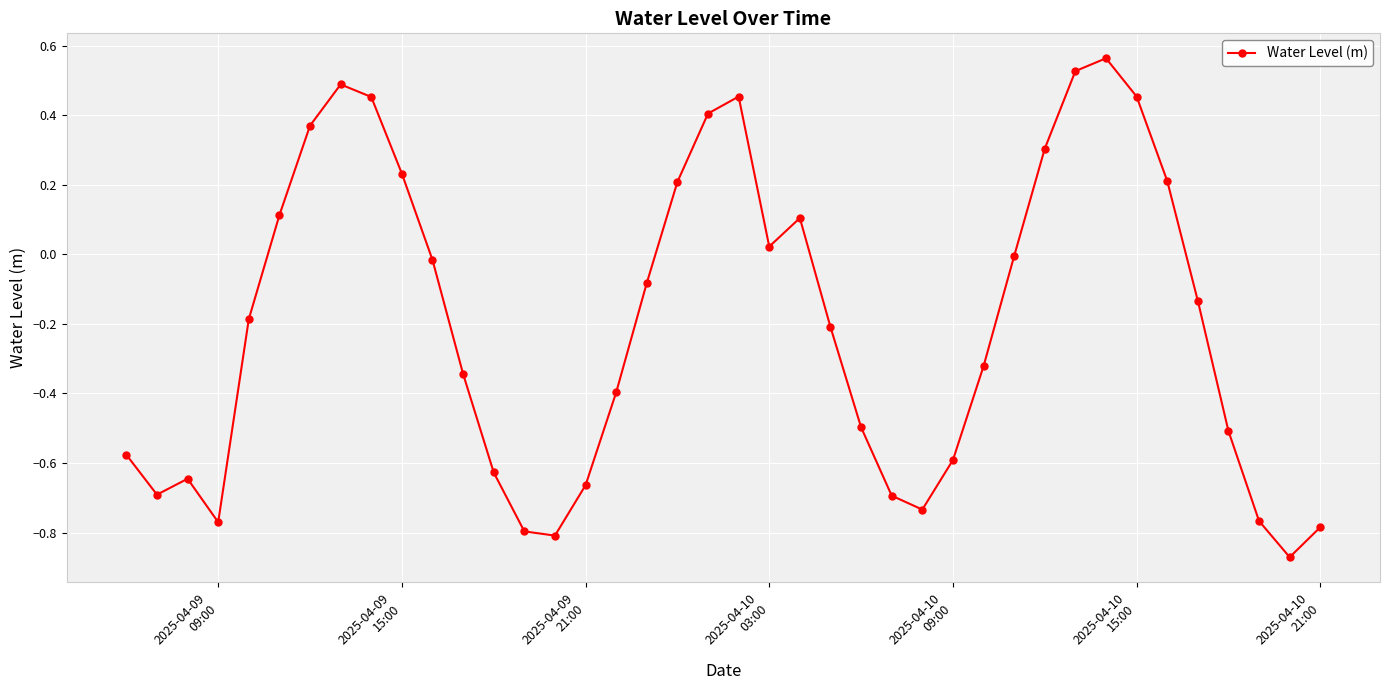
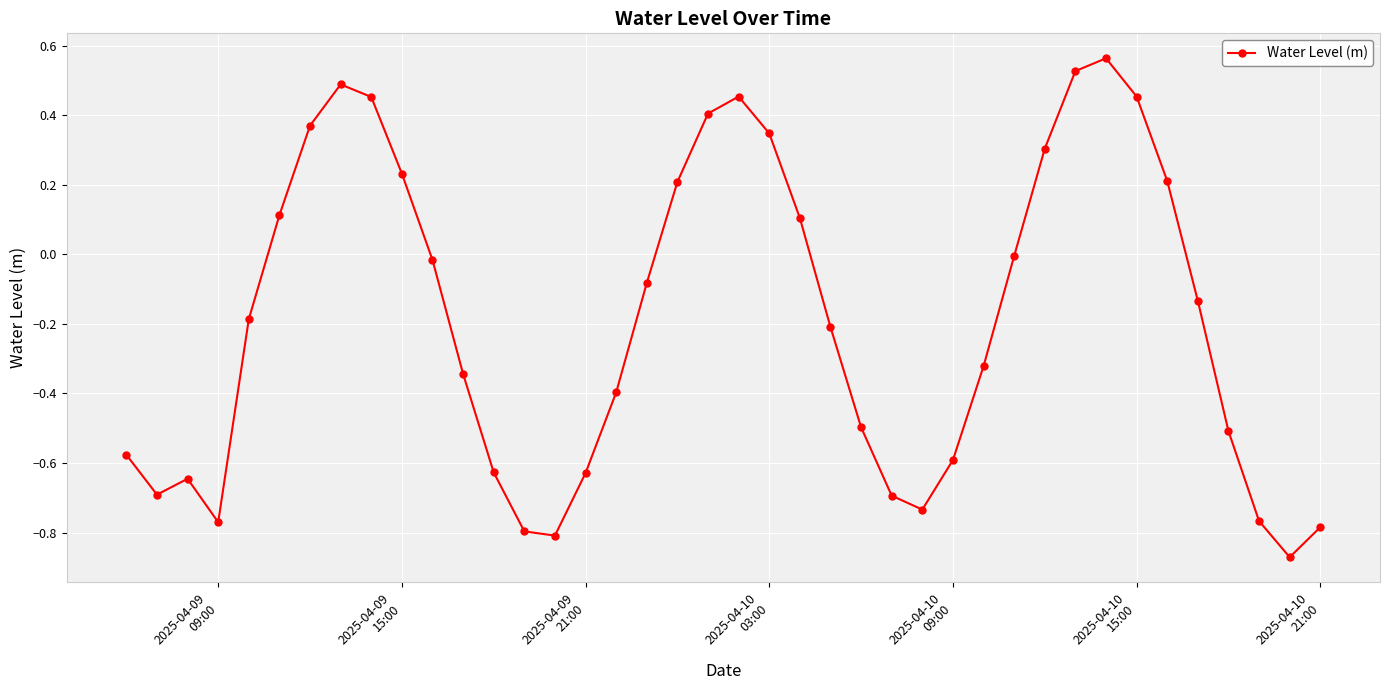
2025-04-09 21:00: -0.66 -> -0.63
2025-04-10 03:00: 0.02 -> 0.35
